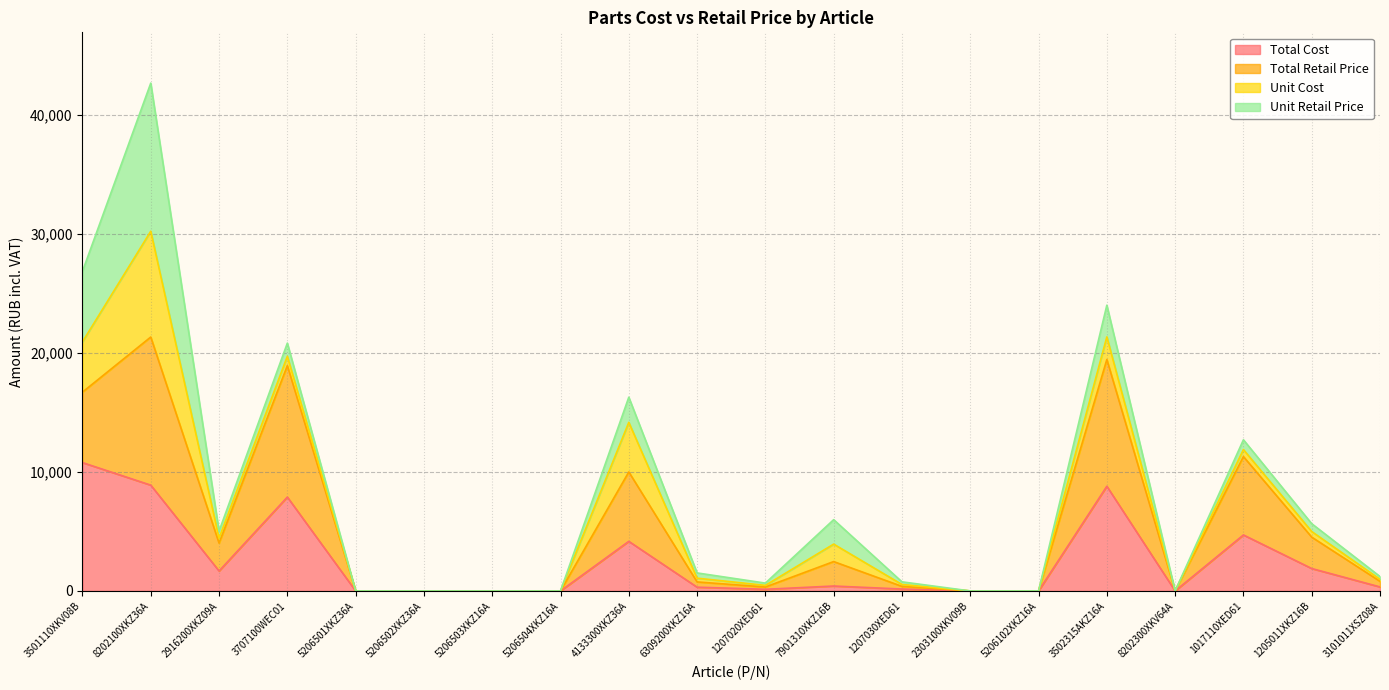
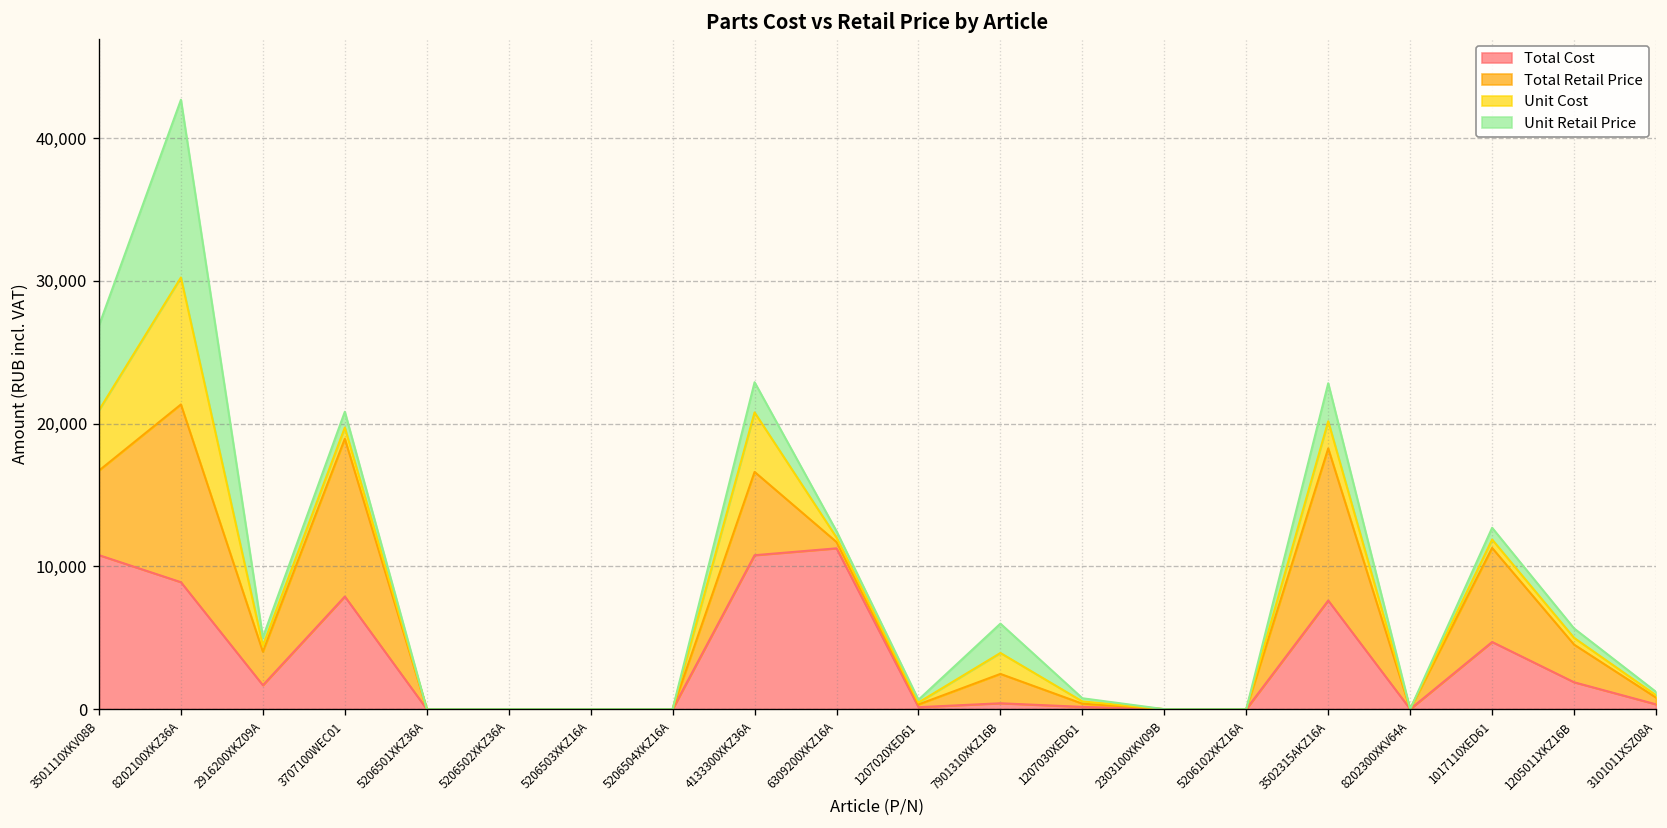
Total Cost, 4133300XKZ36A: 4,200 -> 10,800
Total Cost, 6309200XKZ16A: 300 -> 11,300
Total Cost, 3502315AKZ16A: 8,800 -> 7,600
